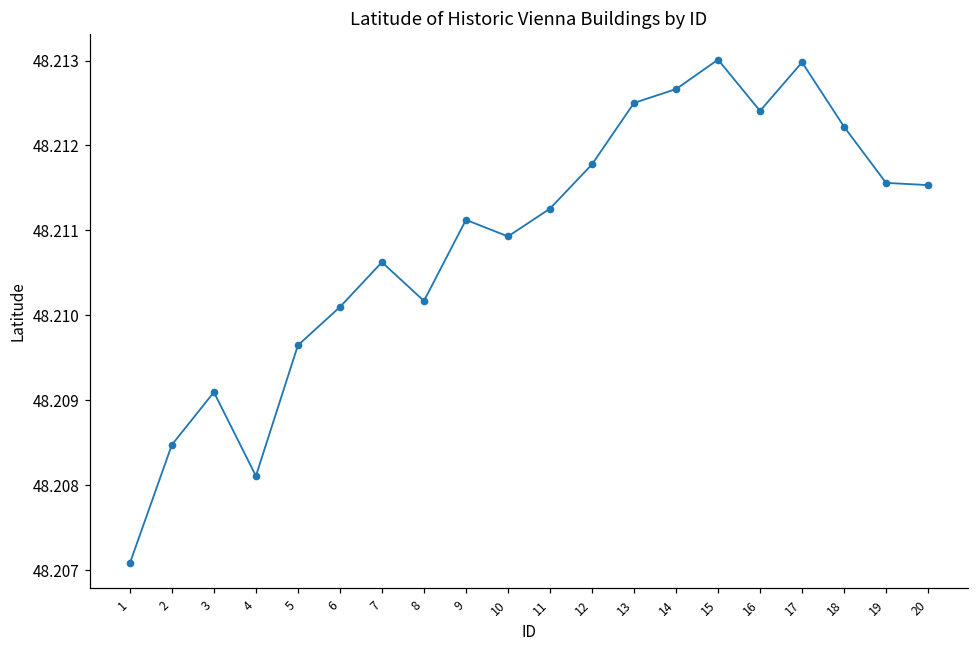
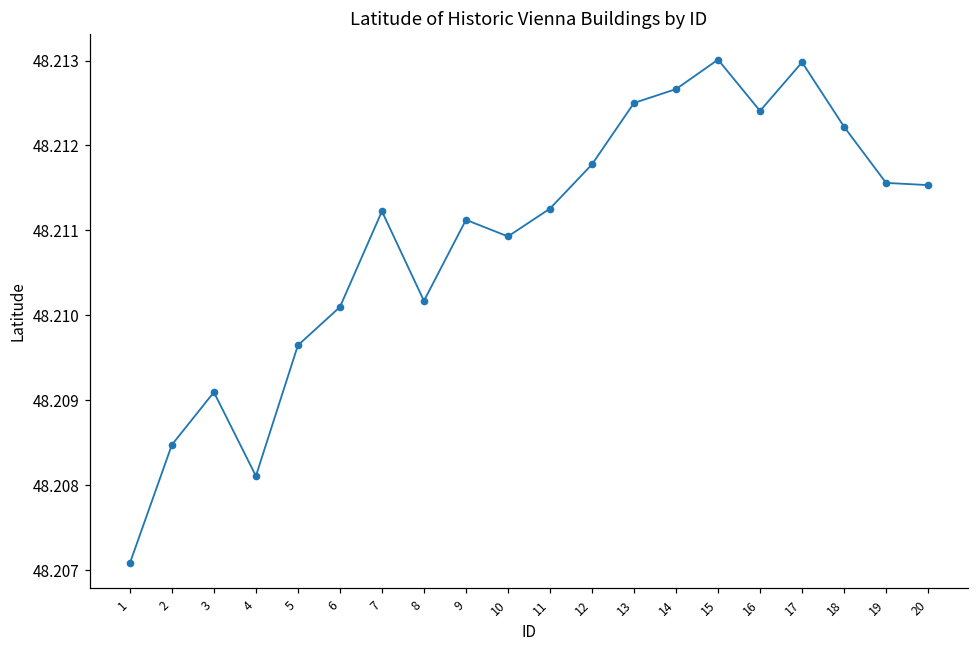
7: 48.2106 -> 48.2112
